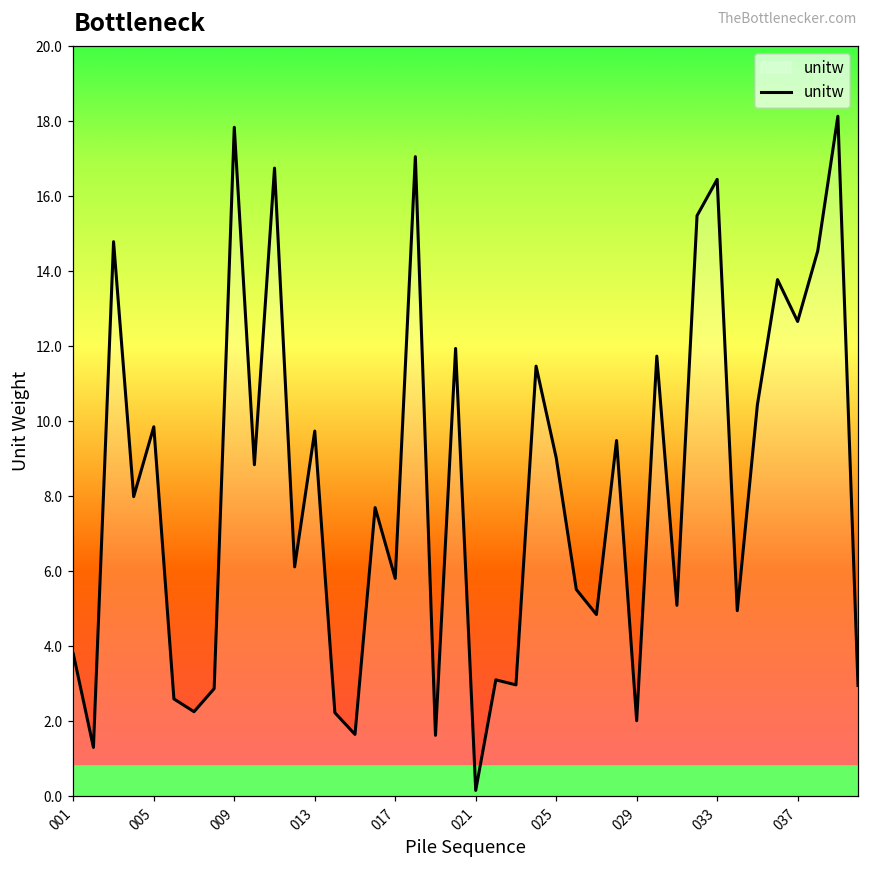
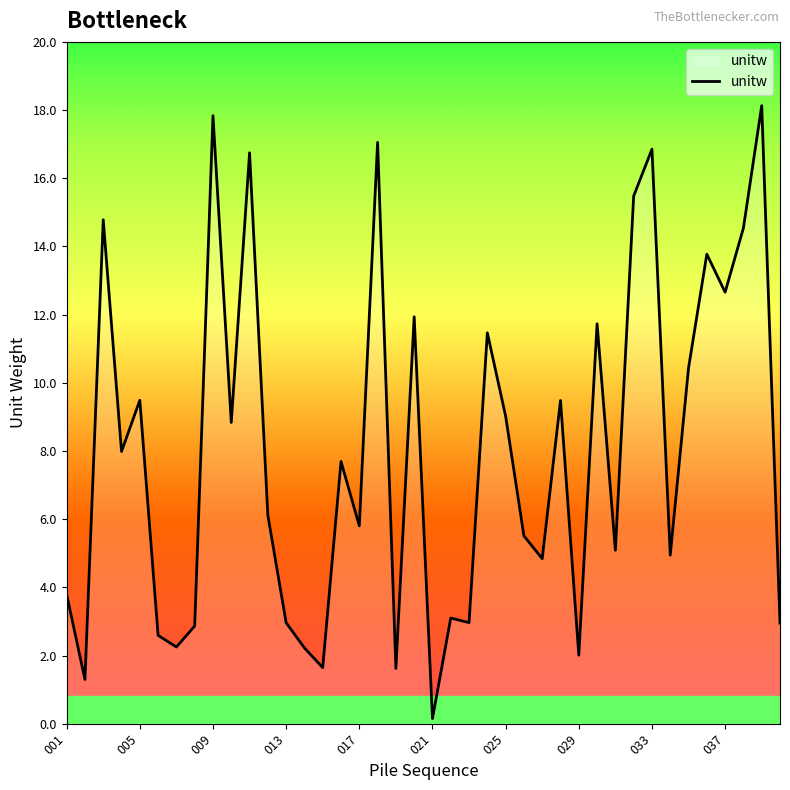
005: 9.8 -> 9.5
013: 9.7 -> 3.0
033: 16.4 -> 16.9
